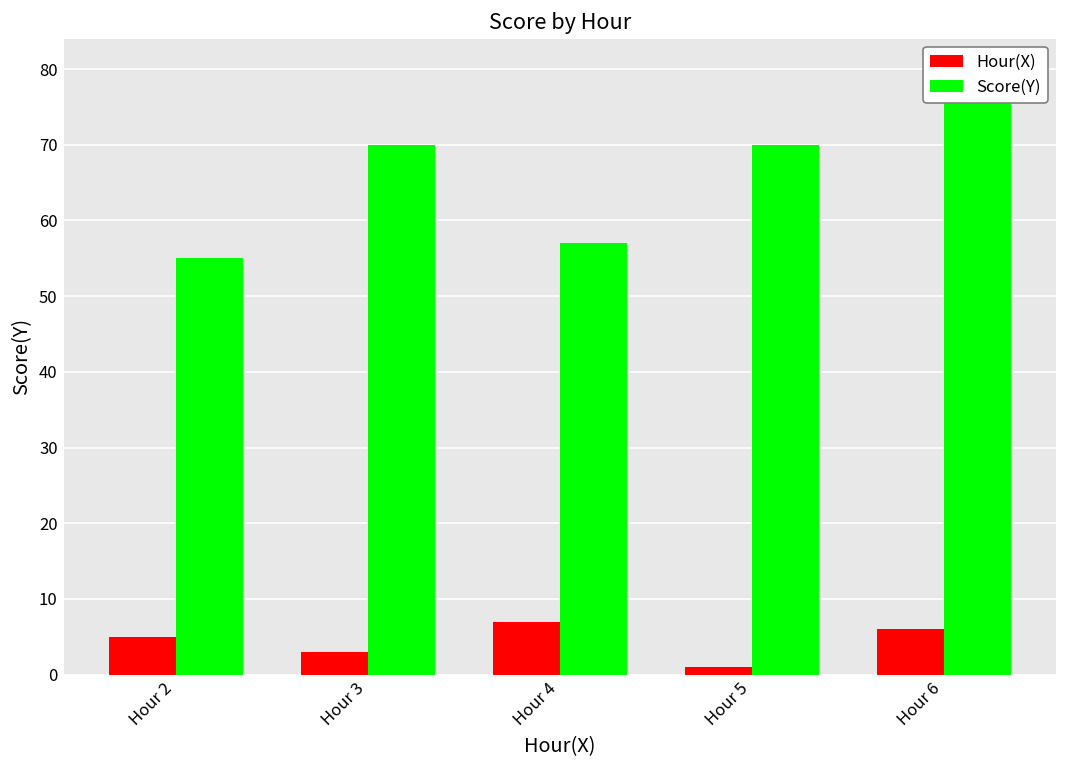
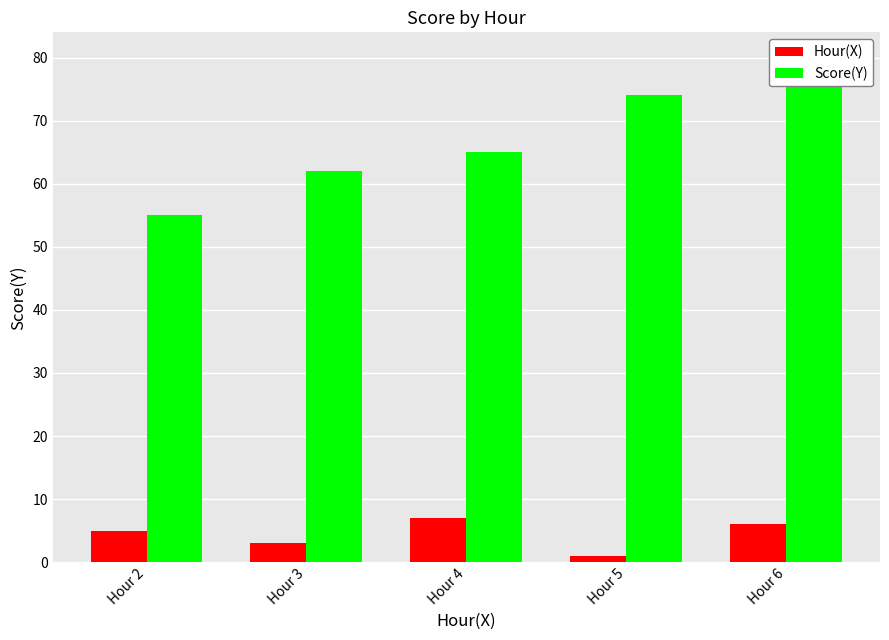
Score(Y), Hour 3: 70 -> 62
Score(Y), Hour 4: 57 -> 65
Score(Y), Hour 5: 70 -> 74
